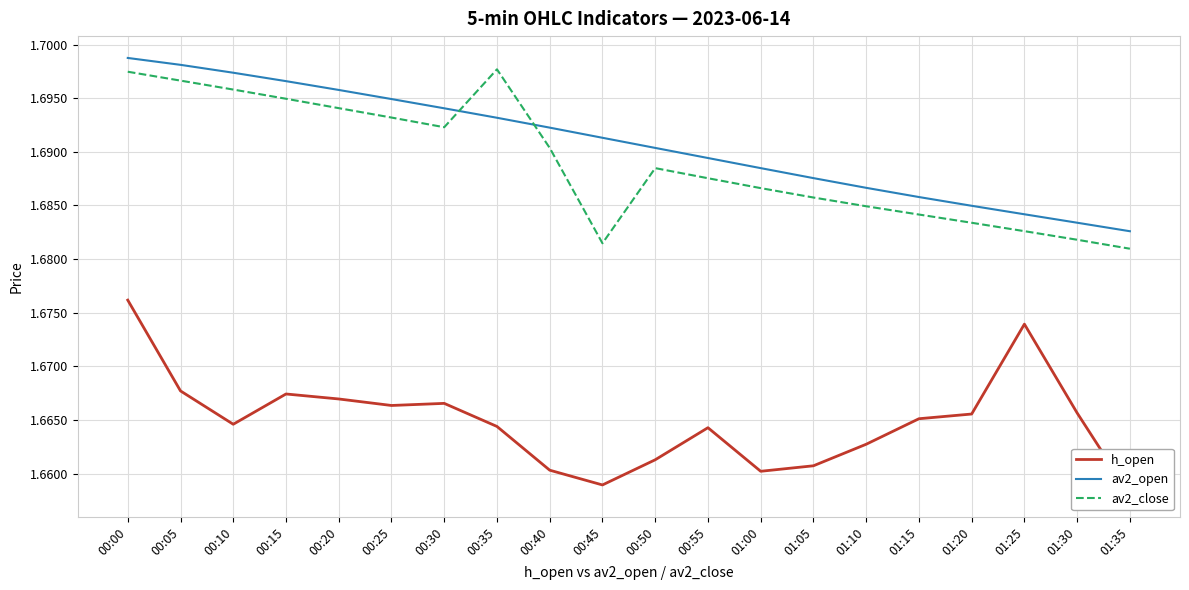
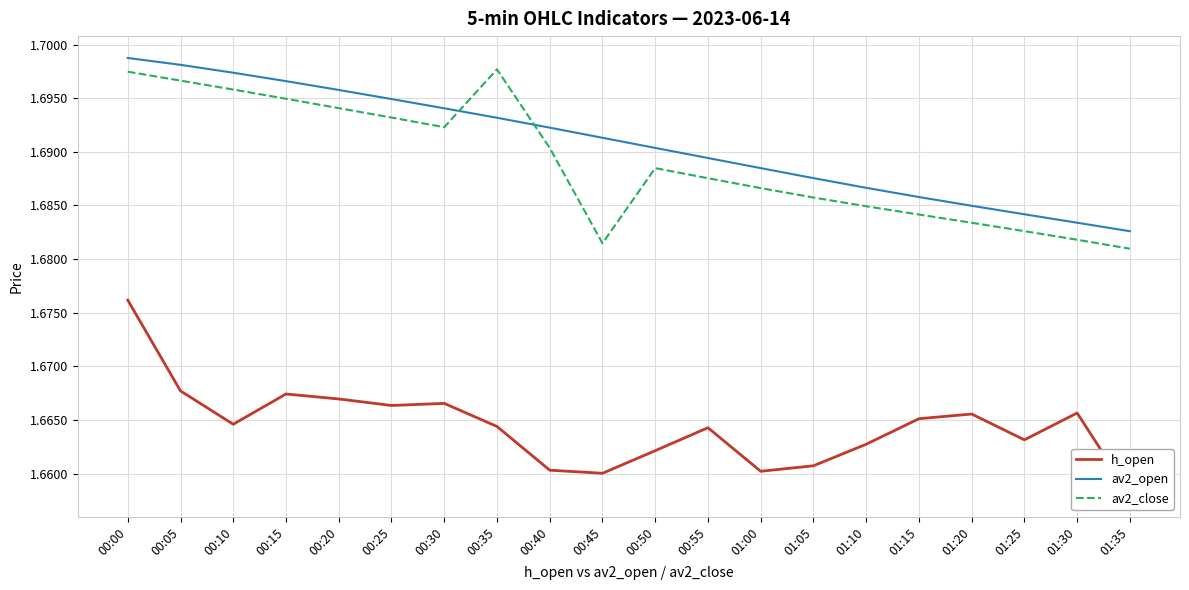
h_open, 00:45: 1.6590 -> 1.6600
h_open, 00:50: 1.6613 -> 1.6621
h_open, 01:25: 1.6739 -> 1.6632
